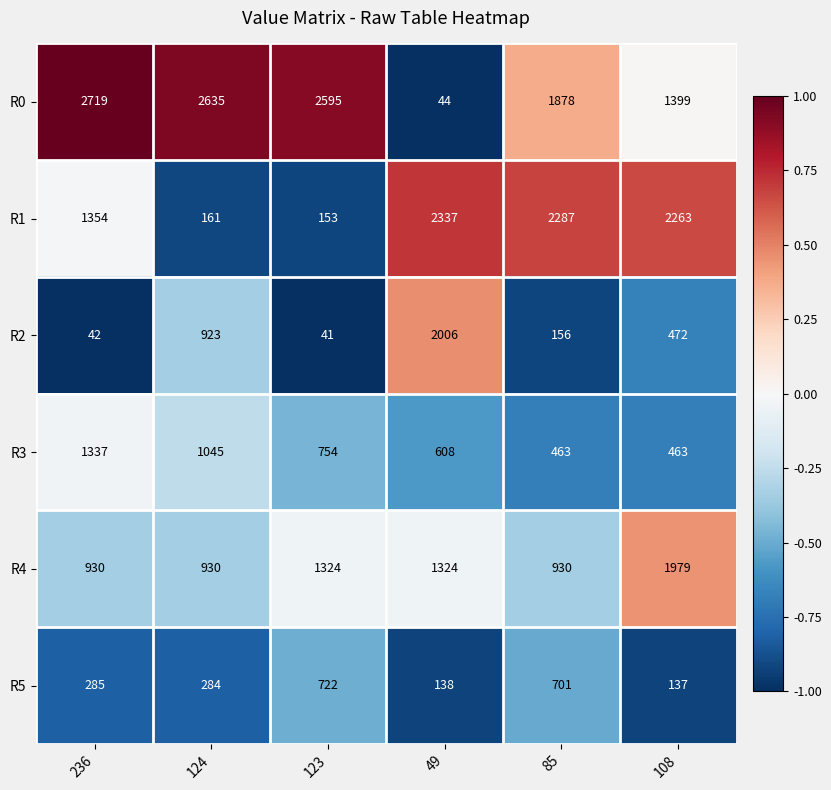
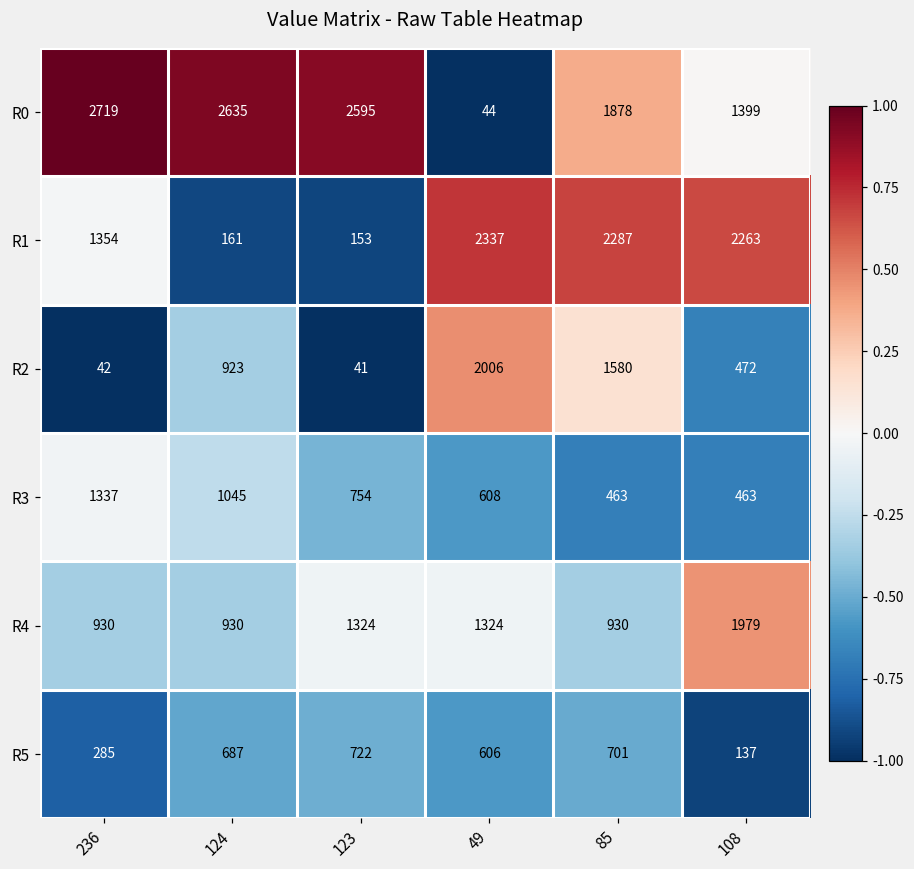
R2, 85: 156 -> 1580
R5, 124: 284 -> 687
R5, 49: 138 -> 606
